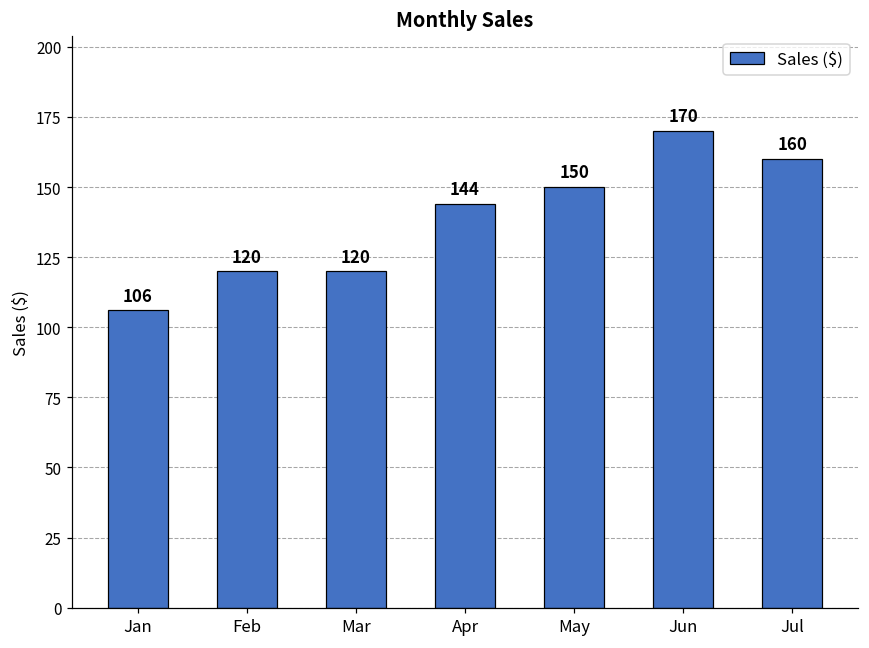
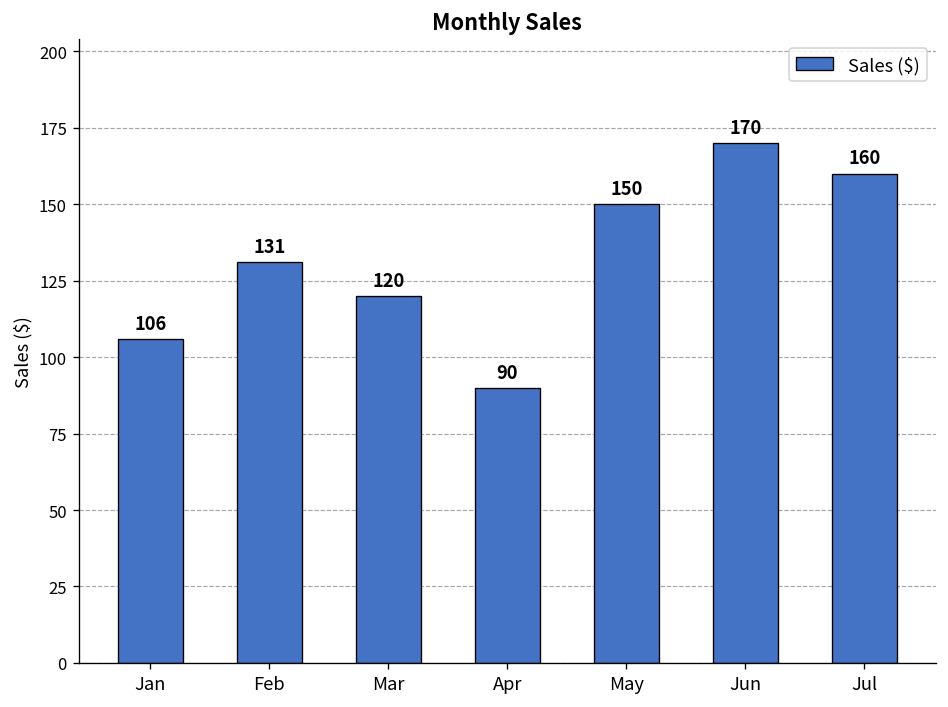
Feb: 120 -> 131
Apr: 144 -> 90
